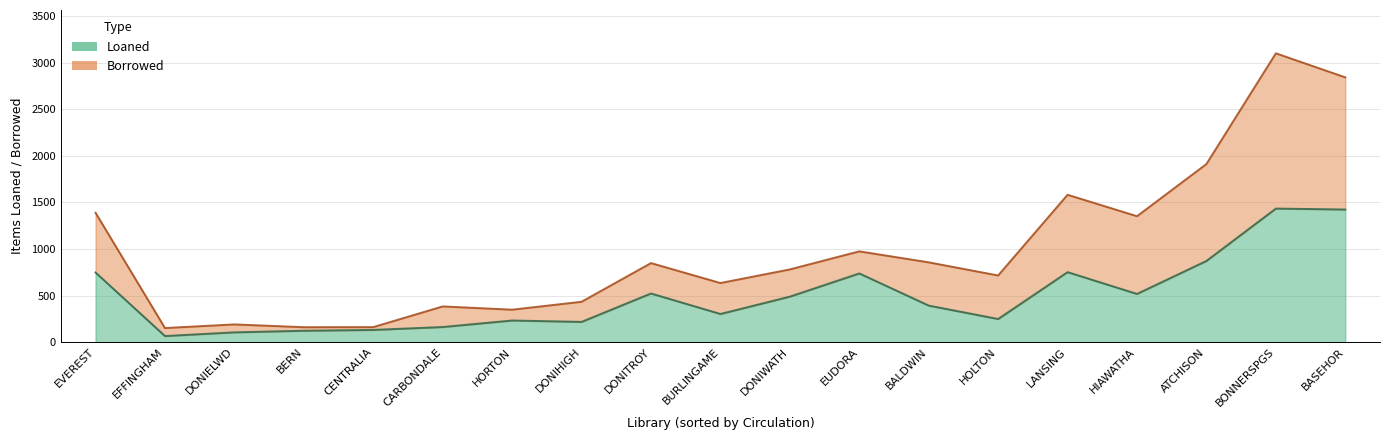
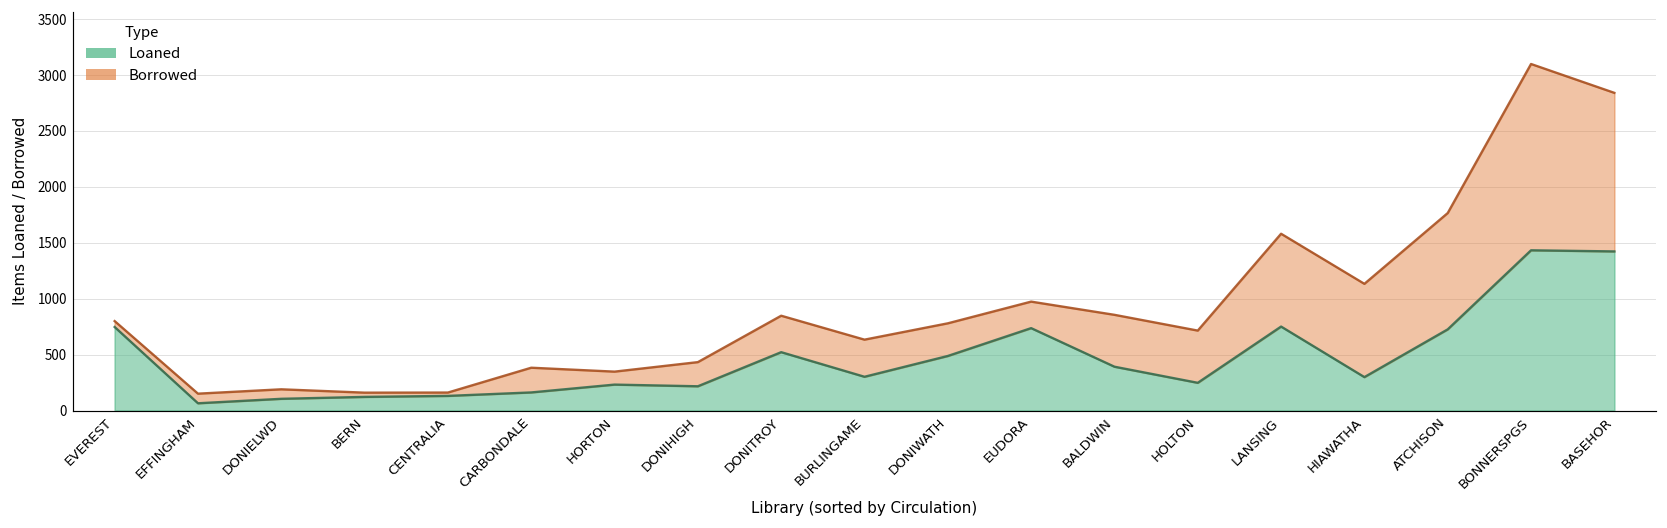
Borrowed, EVEREST: 600 -> 100
Loaned, HIAWATHA: 500 -> 300
Loaned, ATCHISON: 900 -> 700
